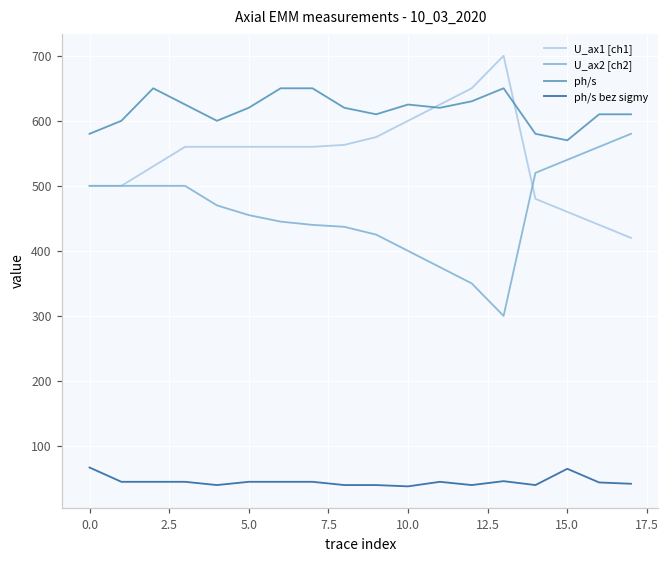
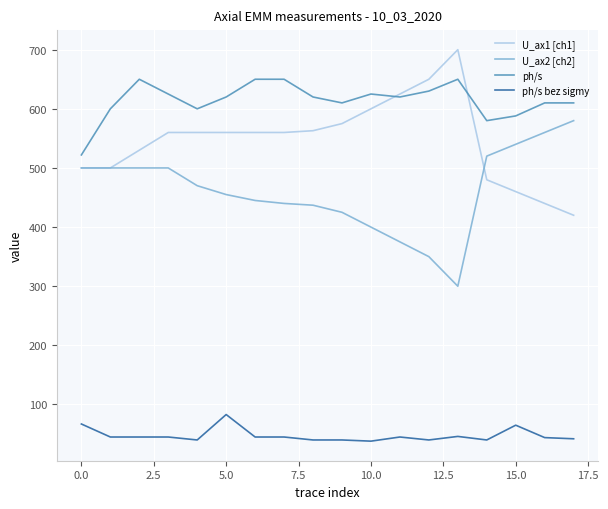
ph/s, 0.0: 580 -> 520
ph/s bez sigmy, 5.0: 50 -> 80
ph/s, 15.0: 570 -> 590
